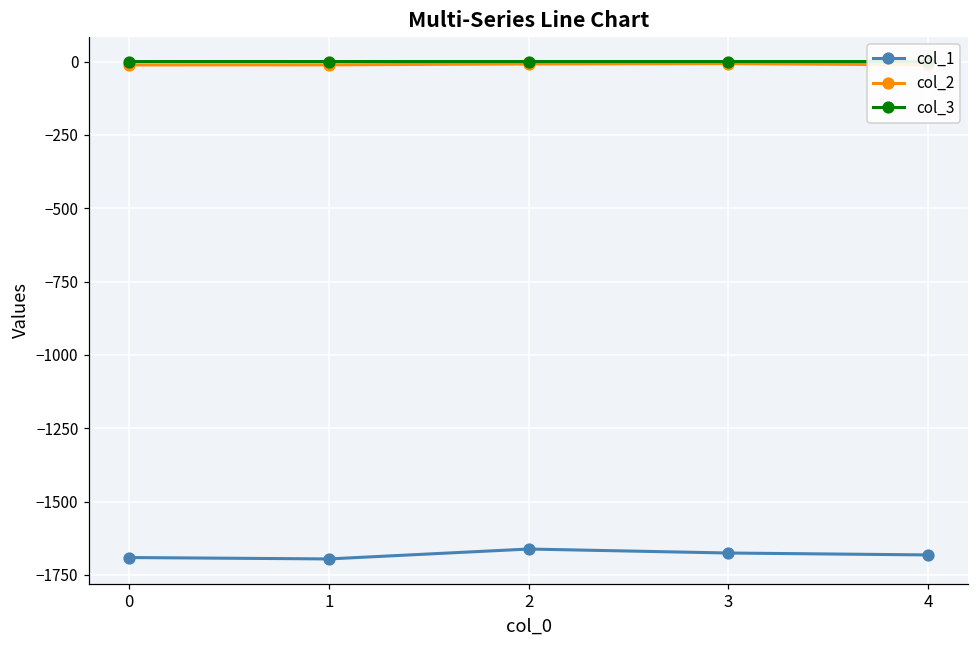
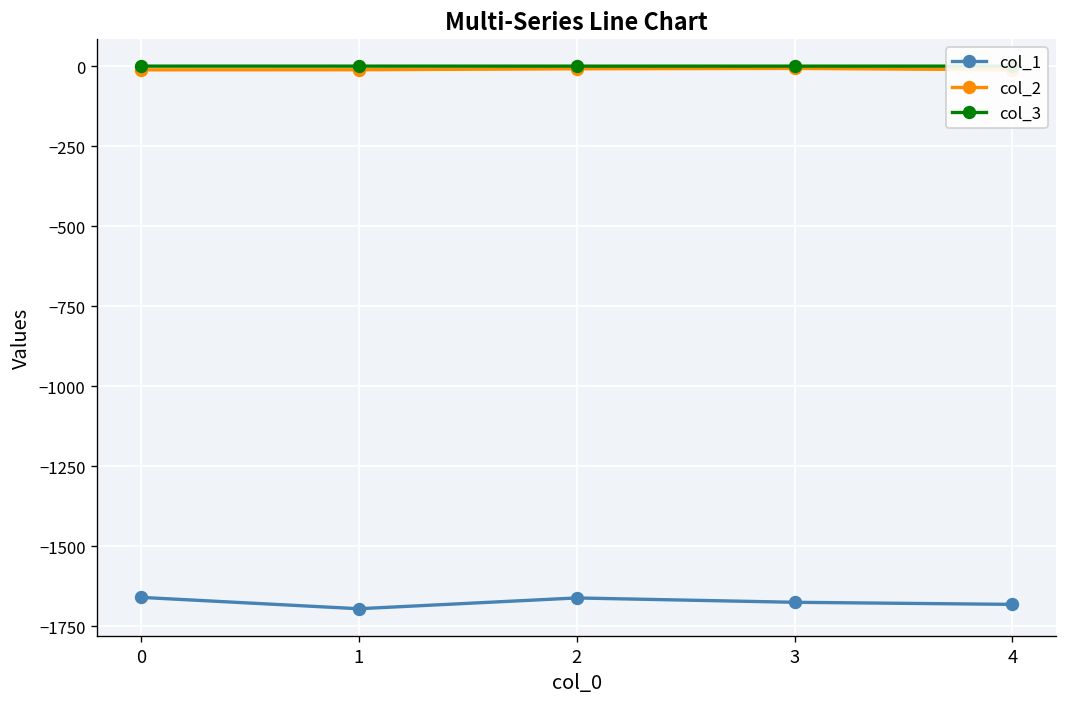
col_1, 0: -1690 -> -1660
